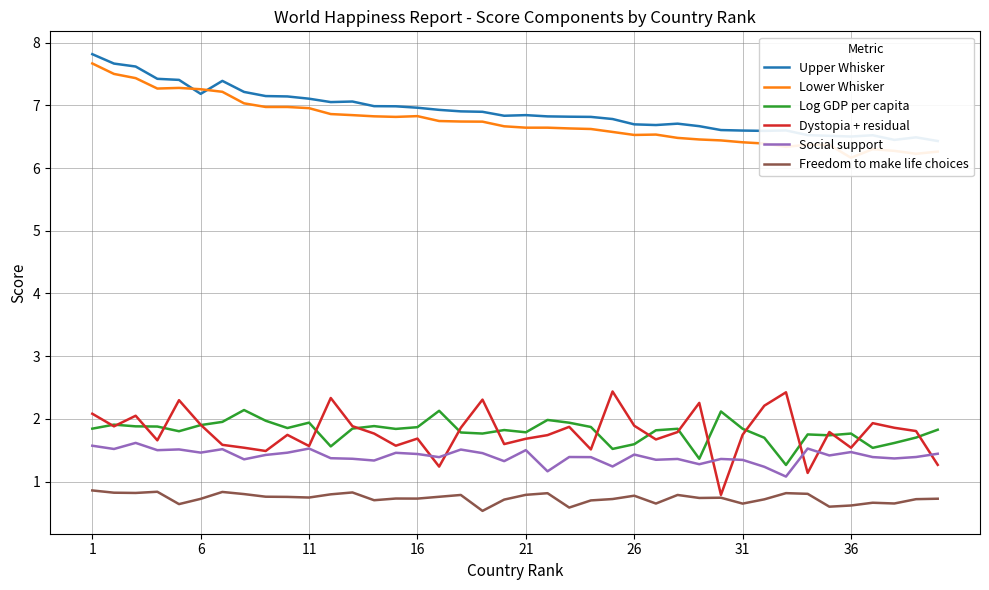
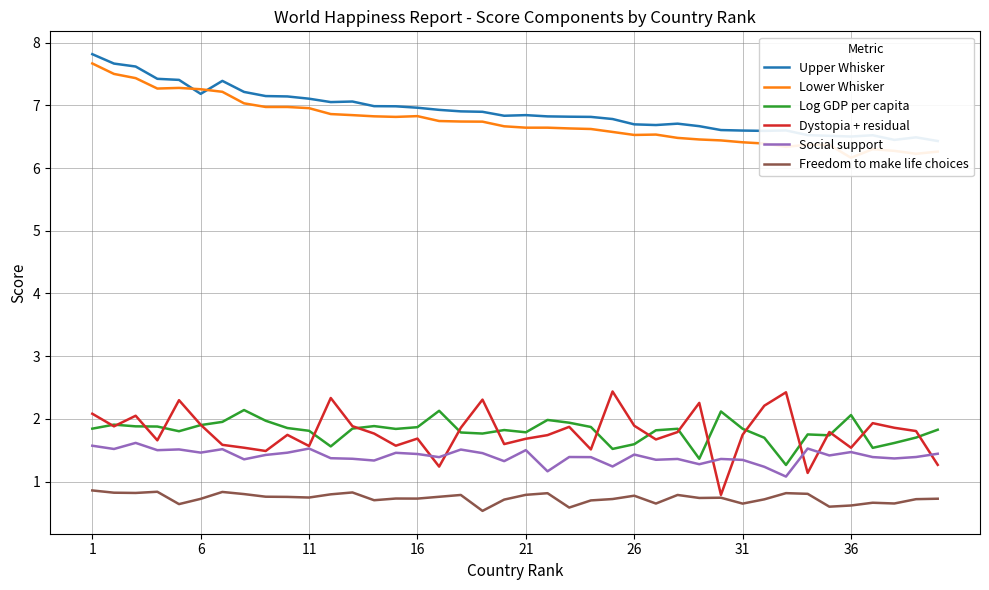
Log GDP per capita, 11: 1.9 -> 1.8
Log GDP per capita, 36: 1.8 -> 2.1
